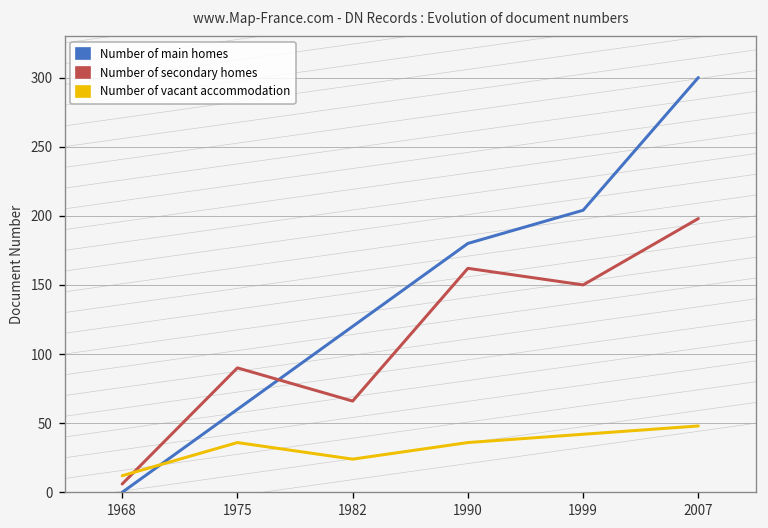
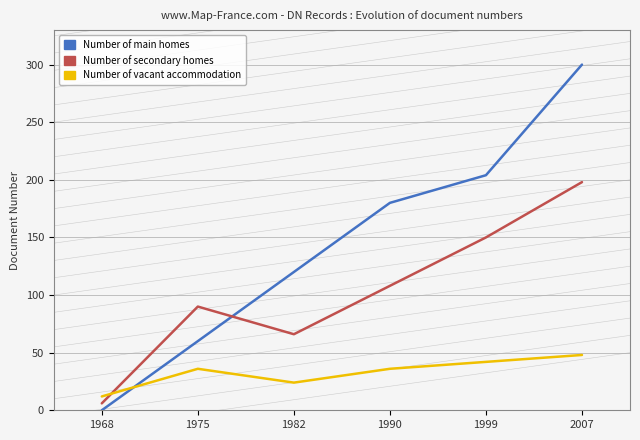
Number of secondary homes, 1990: 162 -> 108
